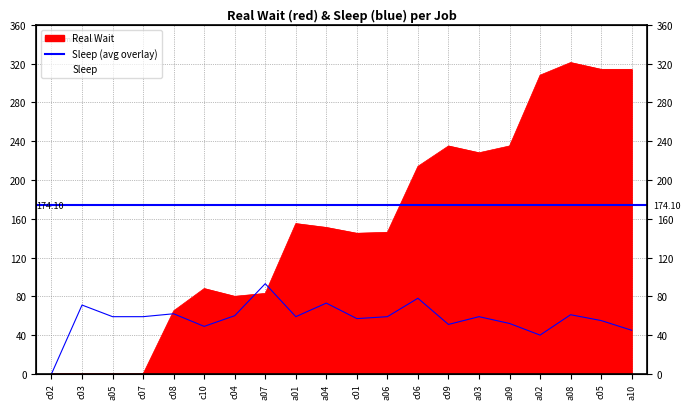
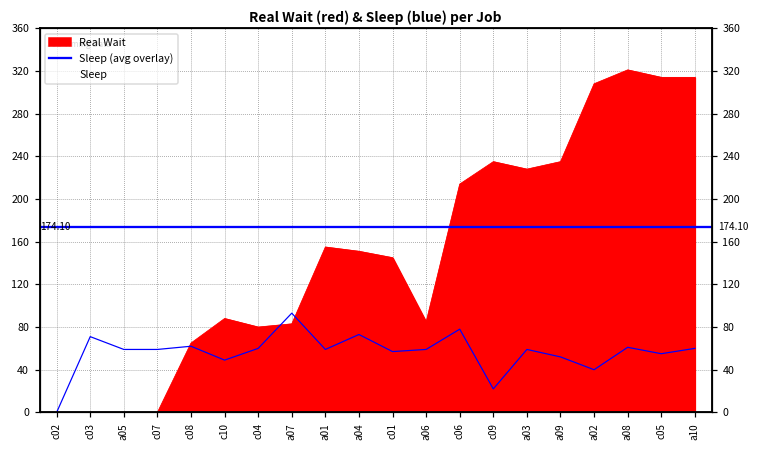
Real Wait, a06: 150 -> 80
Sleep, c09: 50 -> 20
Sleep, a10: 50 -> 60
